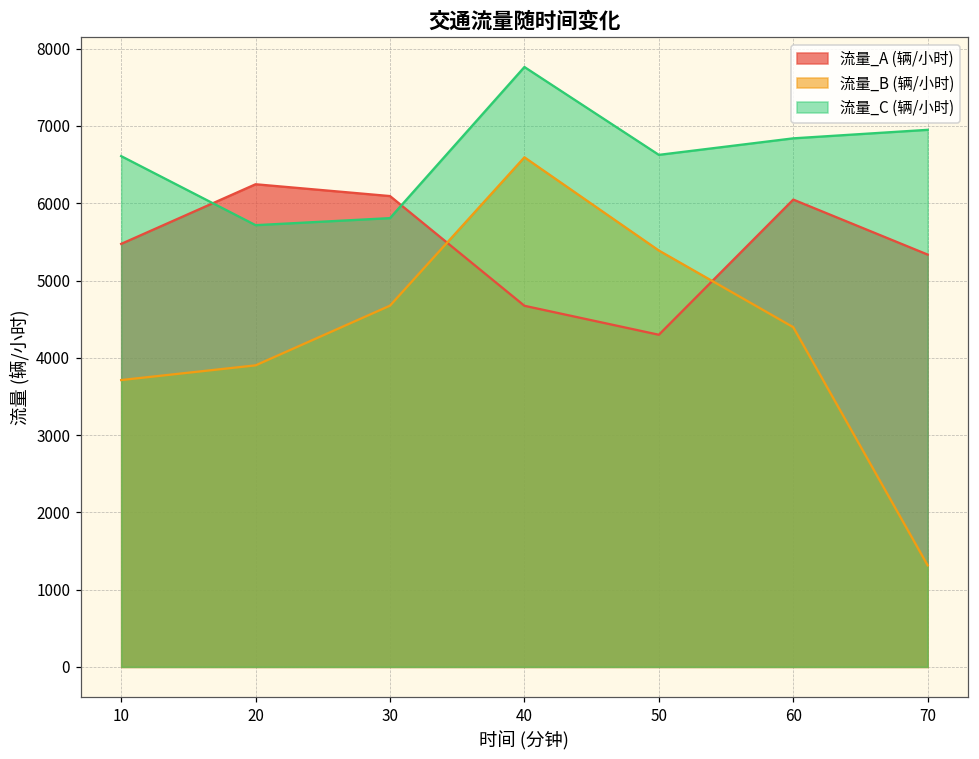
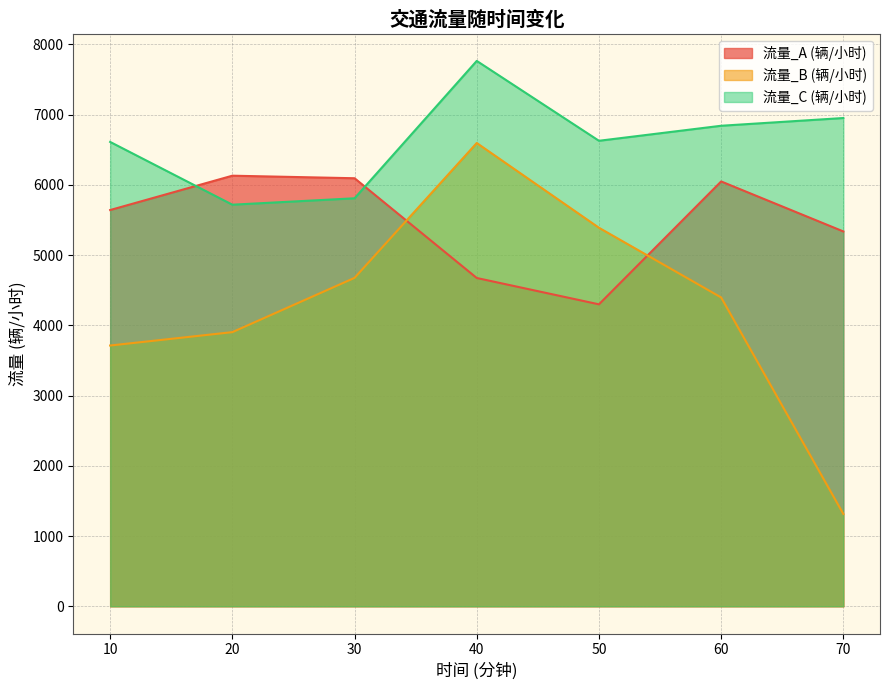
流量_A (辆/小时), 10: 5500 -> 5600
流量_A (辆/小时), 20: 6200 -> 6100
